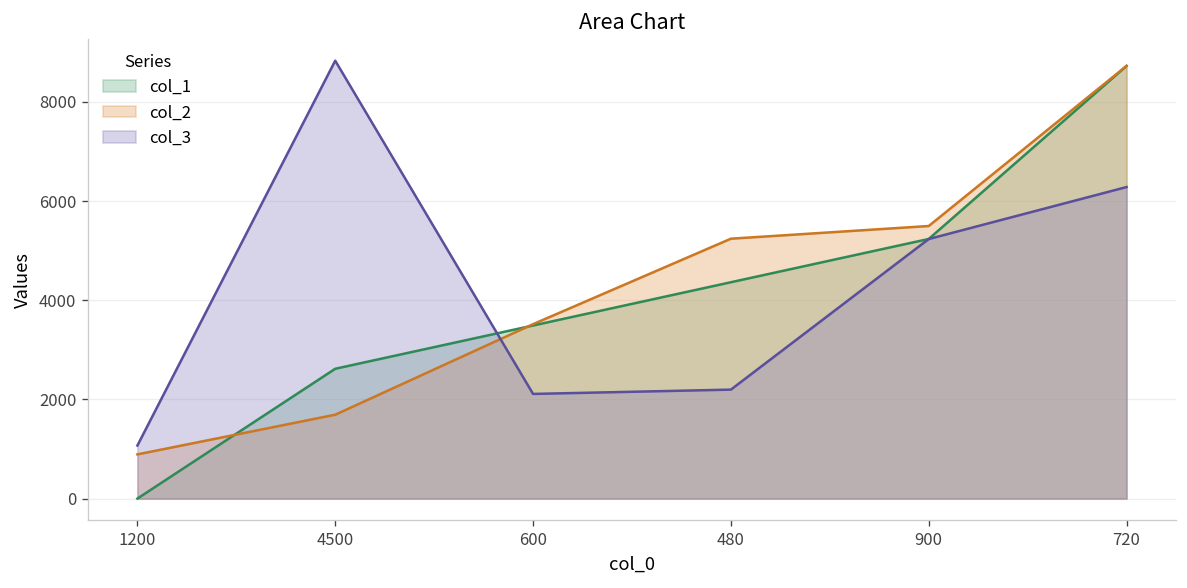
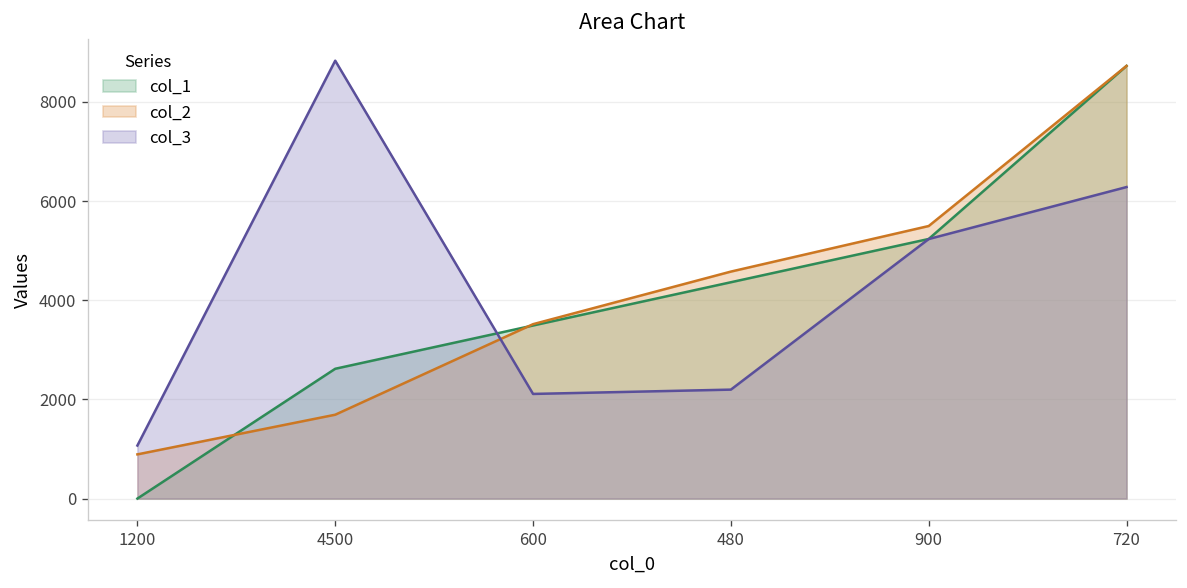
col_2, 480: 5200 -> 4600
